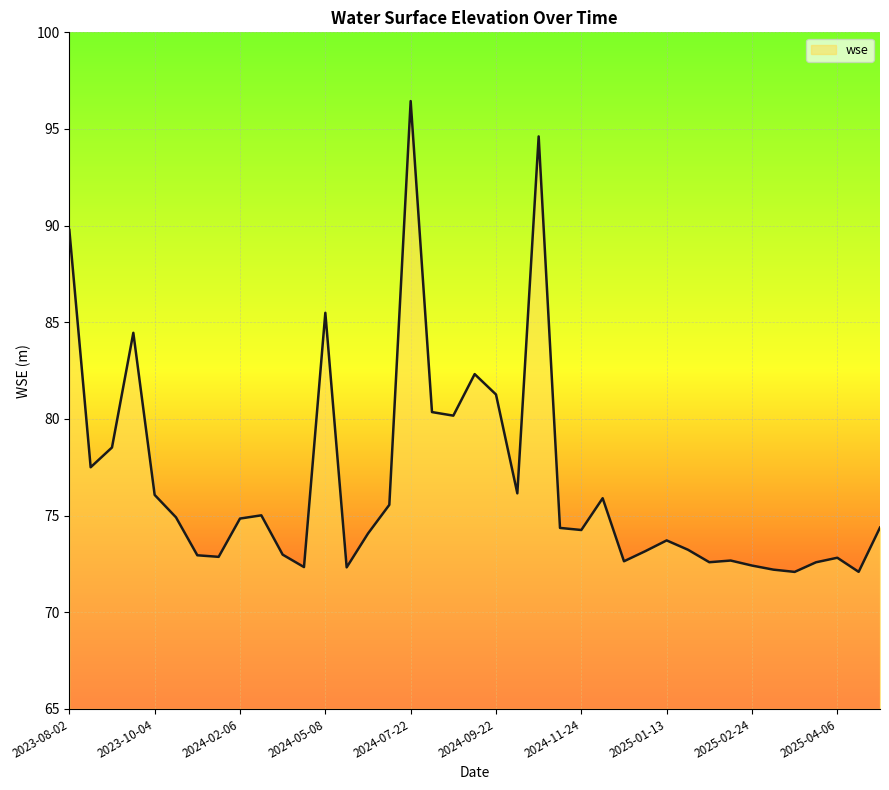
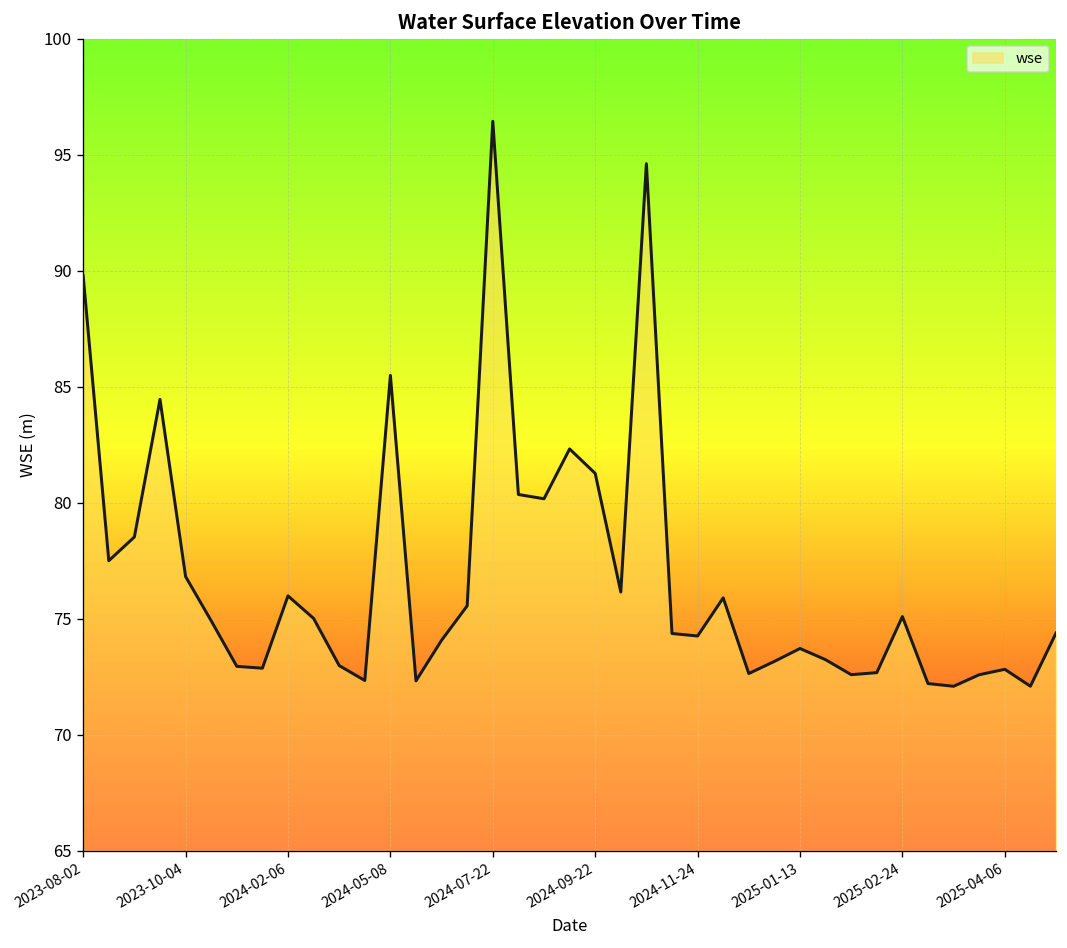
2023-10-04: 76.1 -> 76.8
2024-02-06: 74.8 -> 76.0
2025-02-24: 72.4 -> 75.1
